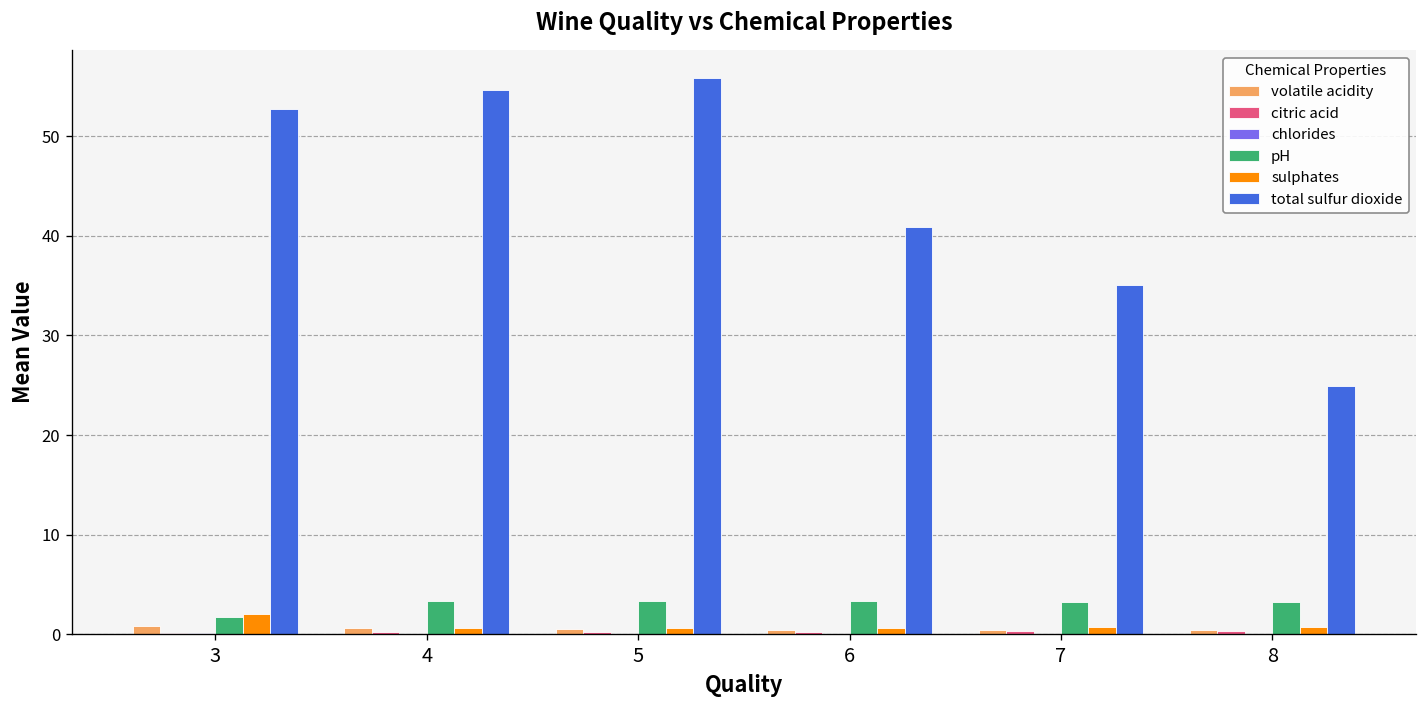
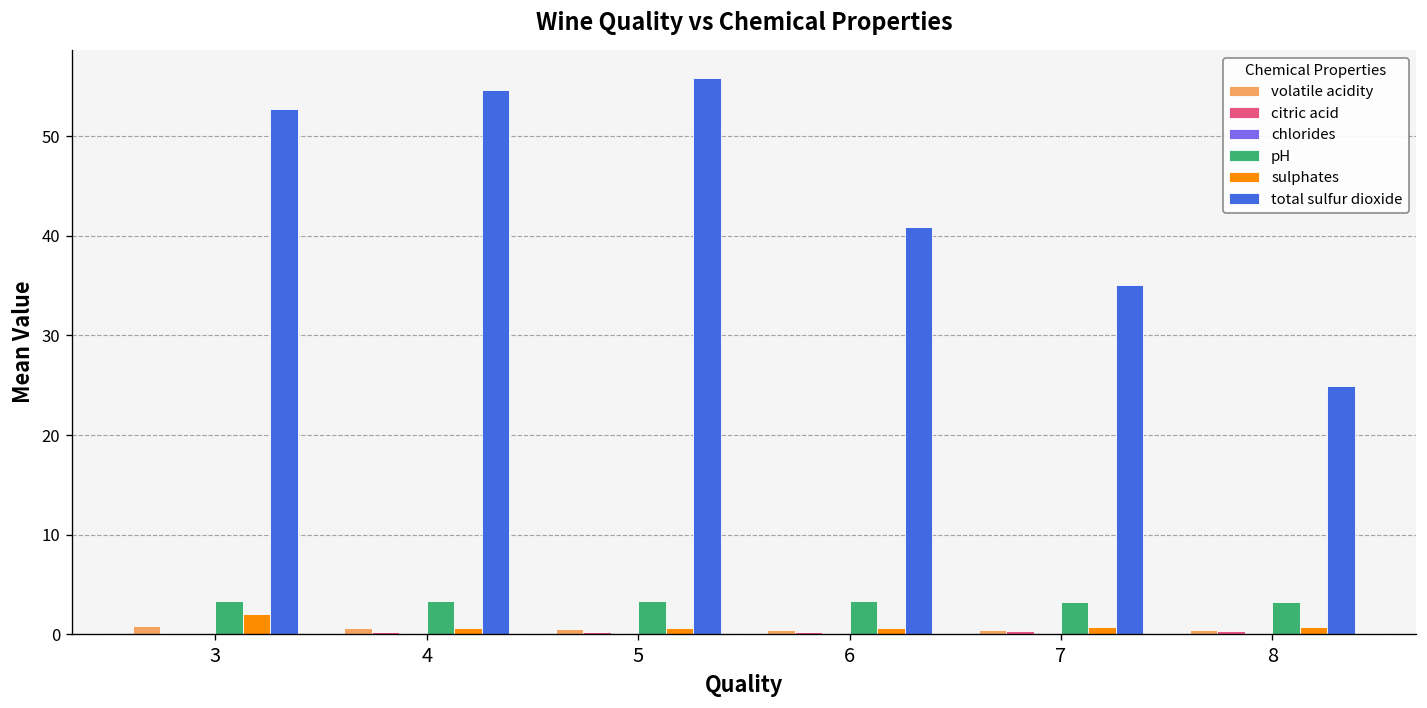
pH, 3: 2 -> 3
